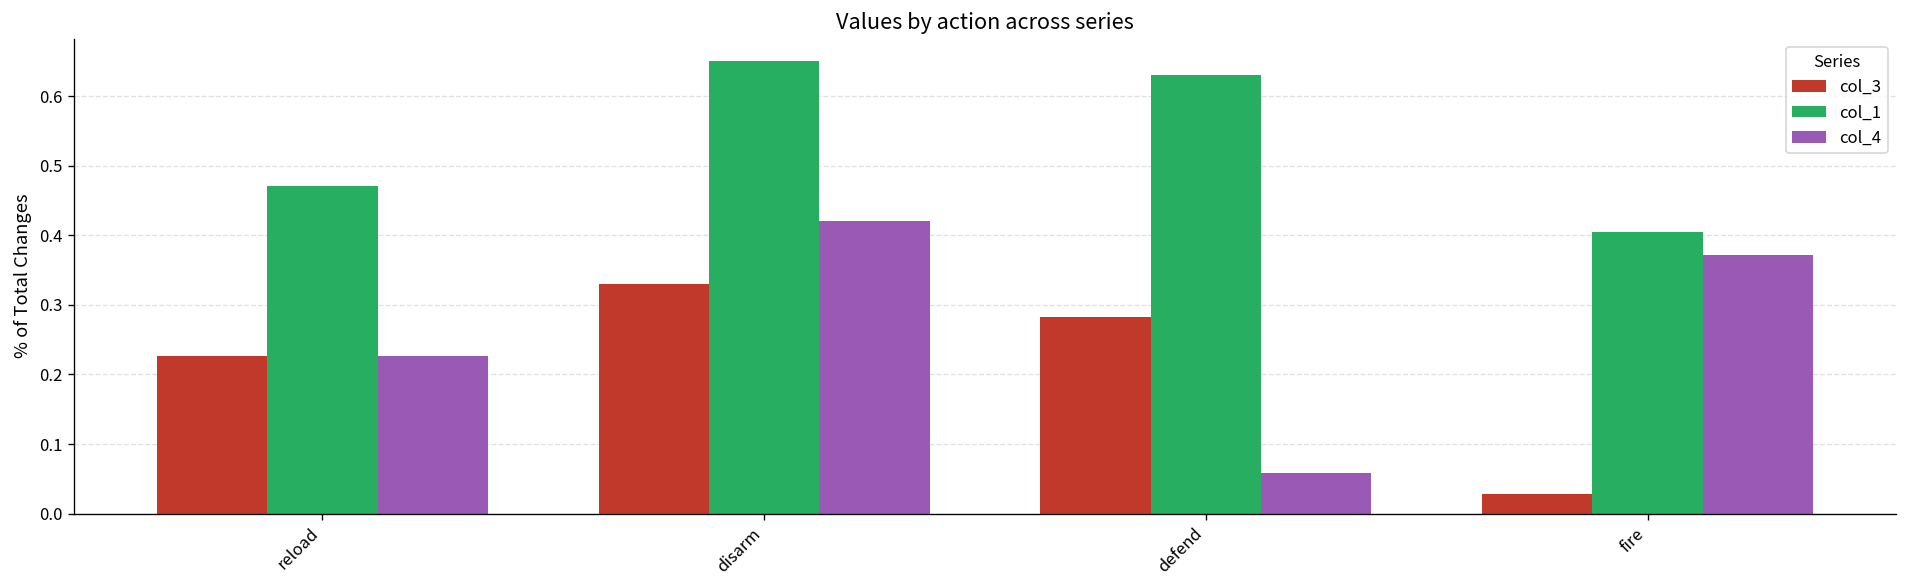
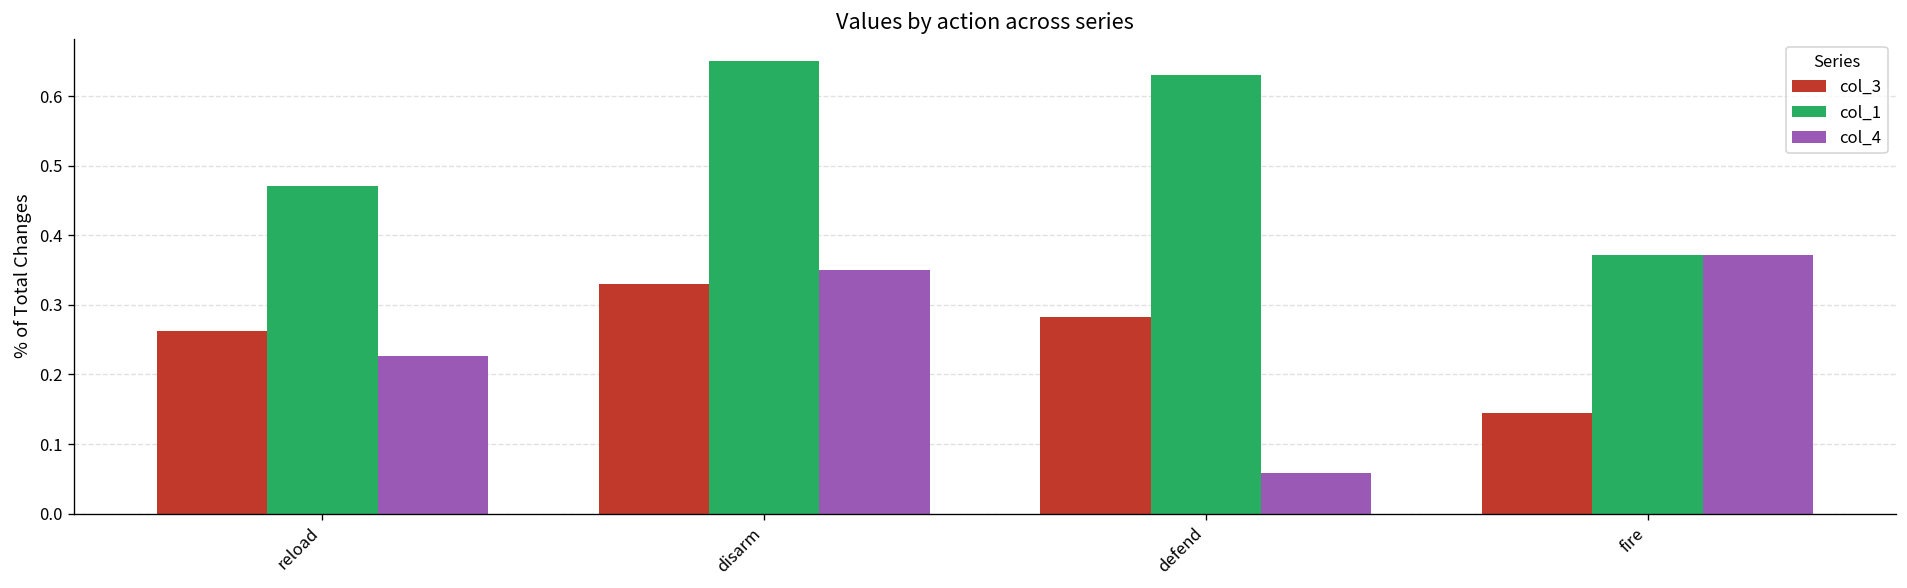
col_3, reload: 0.23 -> 0.26
col_4, disarm: 0.42 -> 0.35
col_3, fire: 0.03 -> 0.15
col_1, fire: 0.41 -> 0.37
